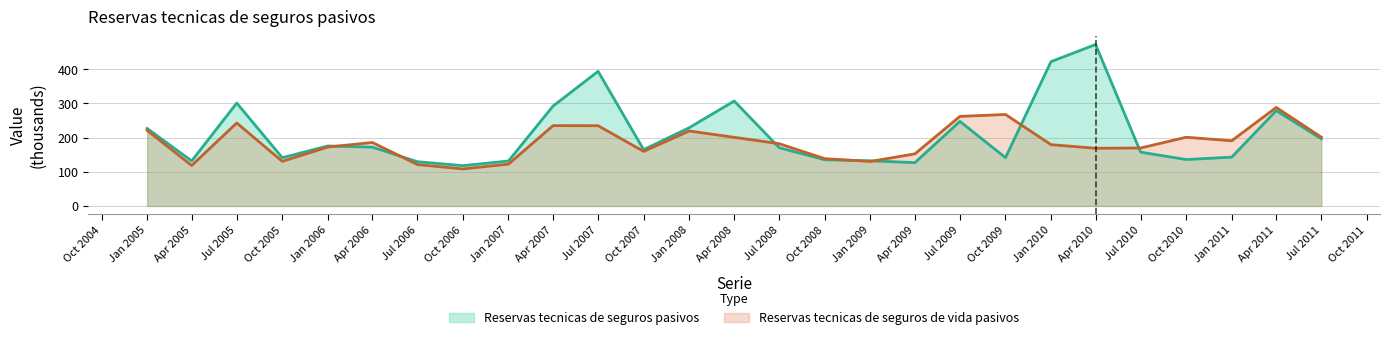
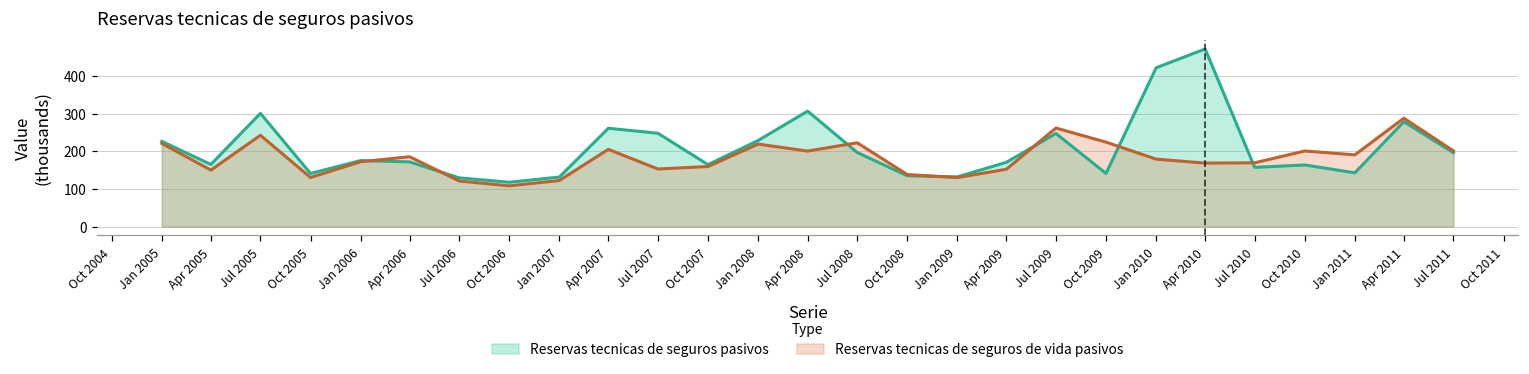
Reservas tecnicas de seguros pasivos, Apr 2005: 130 -> 170
Reservas tecnicas de seguros de vida pasivos, Apr 2005: 120 -> 150
Reservas tecnicas de seguros pasivos, Apr 2007: 290 -> 260
Reservas tecnicas de seguros de vida pasivos, Apr 2007: 240 -> 210
Reservas tecnicas de seguros pasivos, Jul 2007: 390 -> 250
Reservas tecnicas de seguros de vida pasivos, Jul 2007: 230 -> 150
Reservas tecnicas de seguros pasivos, Jul 2008: 170 -> 200
Reservas tecnicas de seguros de vida pasivos, Jul 2008: 180 -> 220
Reservas tecnicas de seguros pasivos, Apr 2009: 130 -> 170
Reservas tecnicas de seguros de vida pasivos, Oct 2009: 270 -> 220
Reservas tecnicas de seguros pasivos, Oct 2010: 140 -> 160
